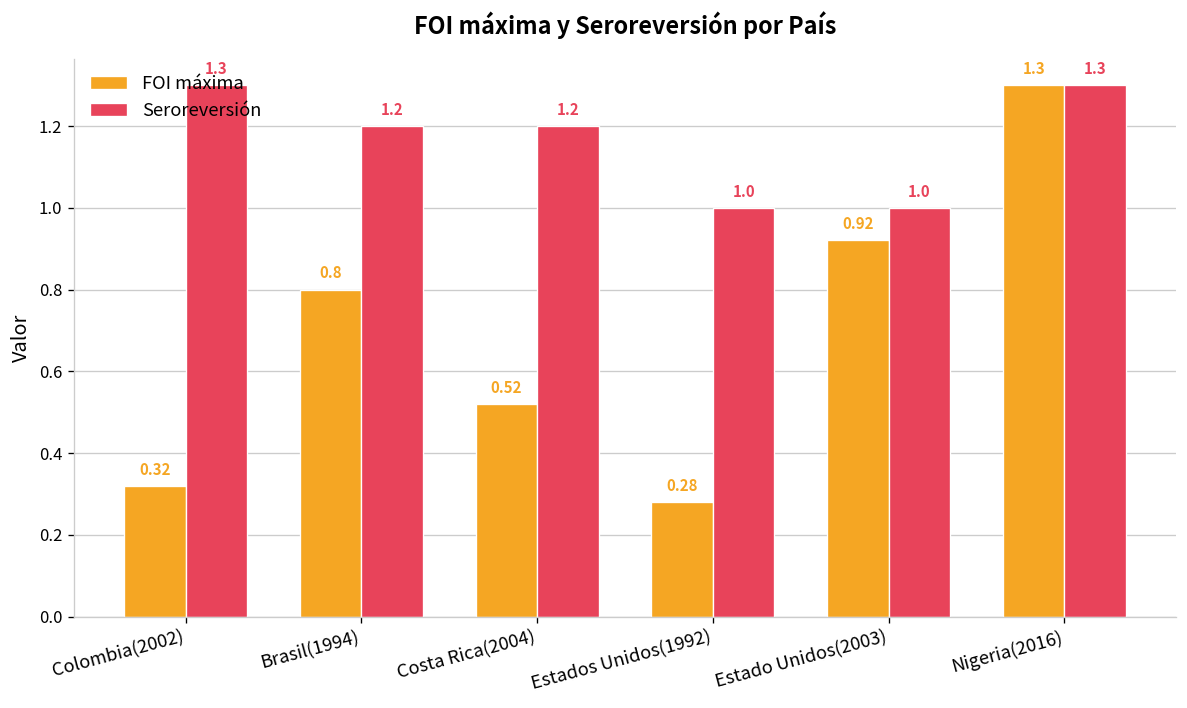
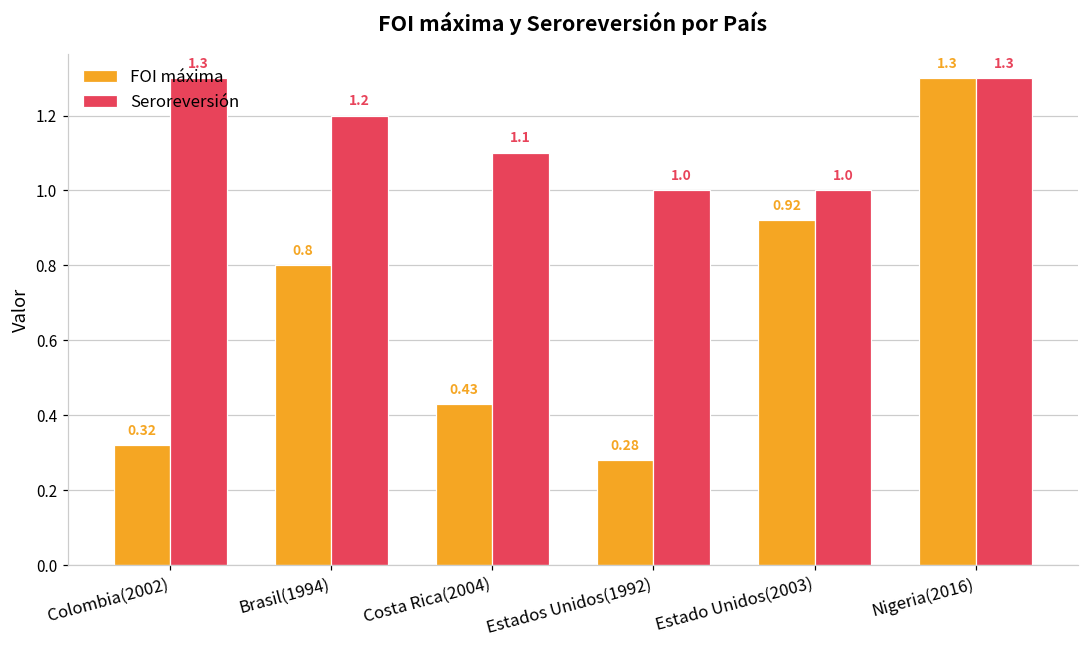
FOI máxima, Costa Rica(2004): 0.52 -> 0.43
Seroreversión, Costa Rica(2004): 1.2 -> 1.1
